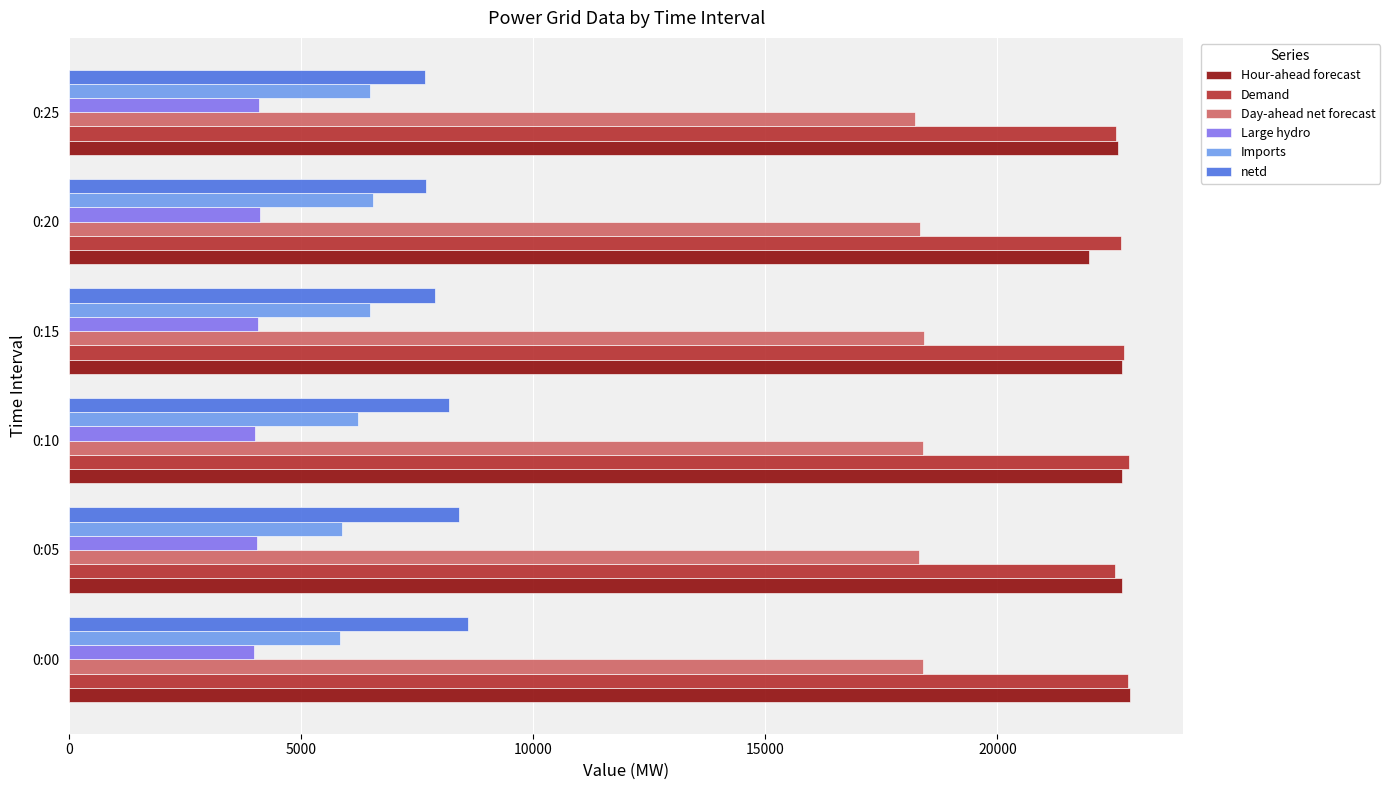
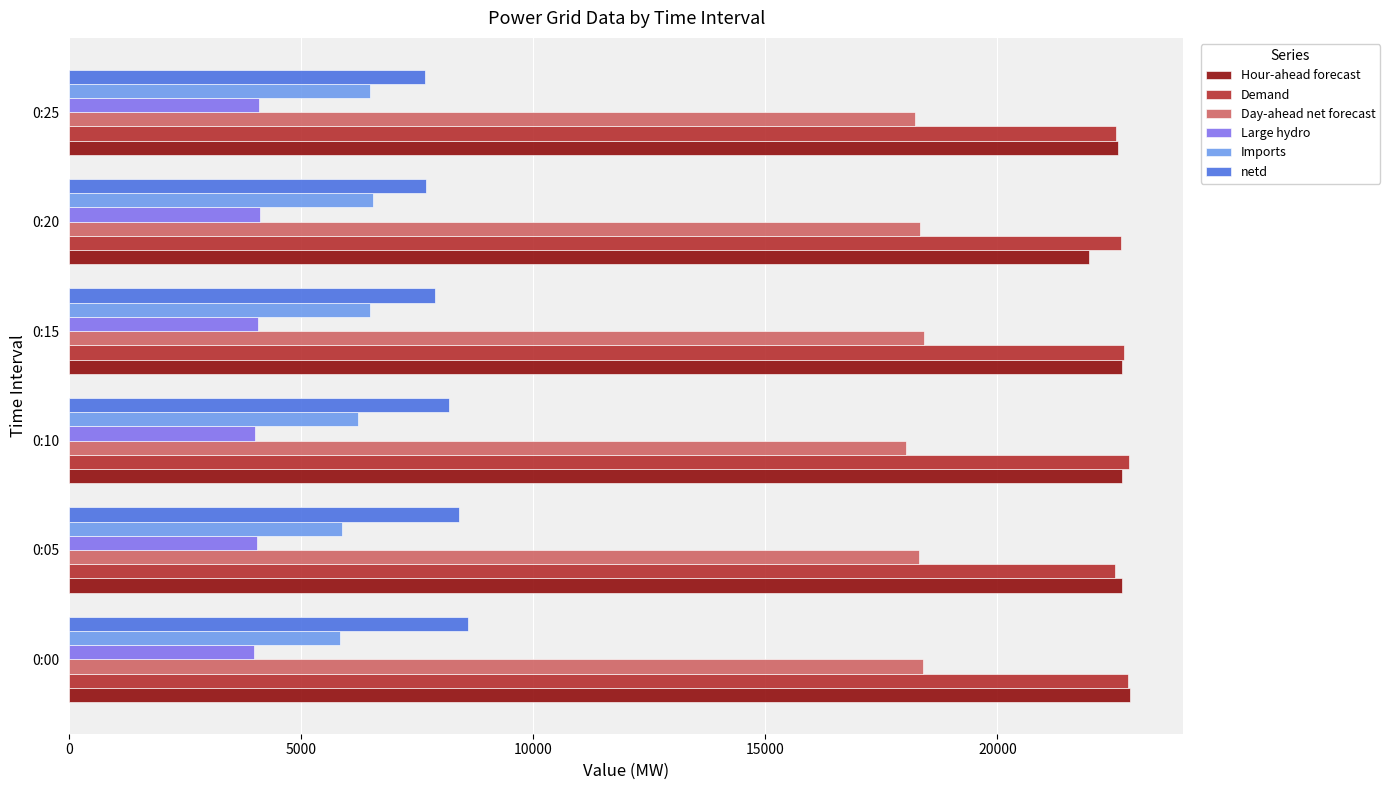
Day-ahead net forecast, 0:10: 18400 -> 18000
